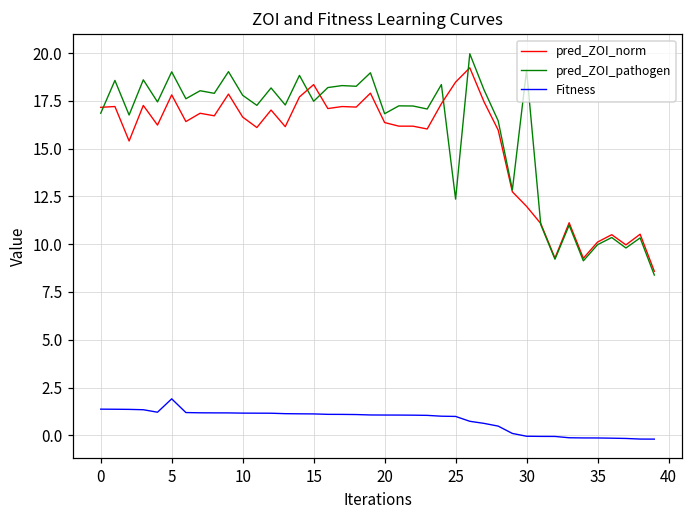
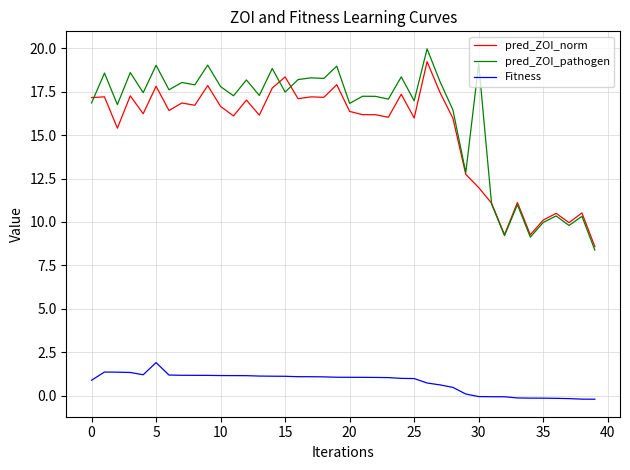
Fitness, 0: 1.4 -> 0.9
pred_ZOI_norm, 25: 18.5 -> 16.0
pred_ZOI_pathogen, 25: 12.4 -> 17.0
